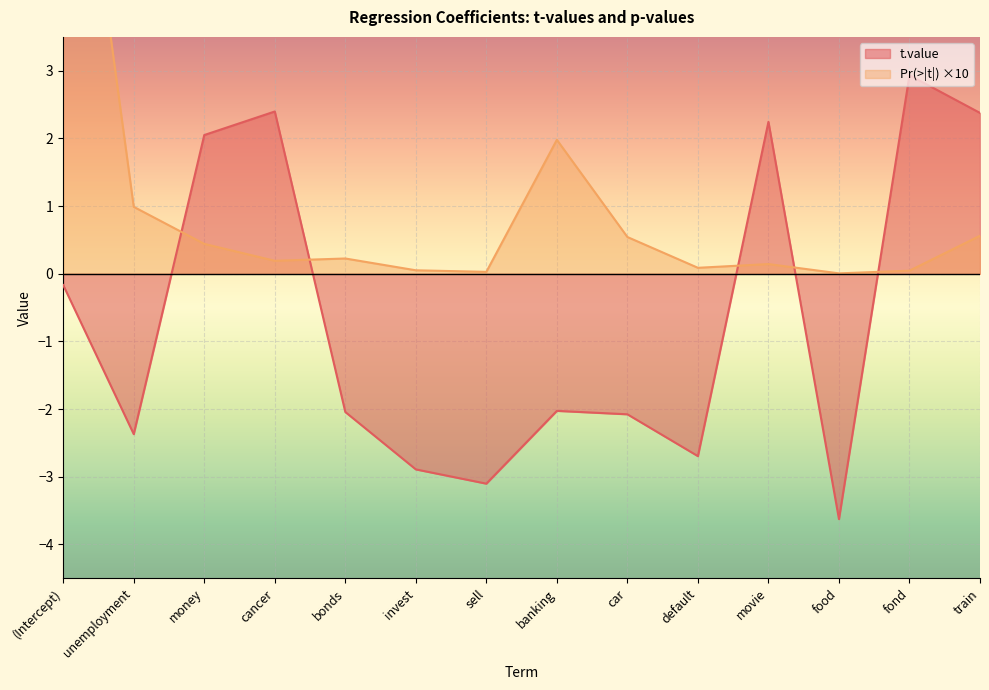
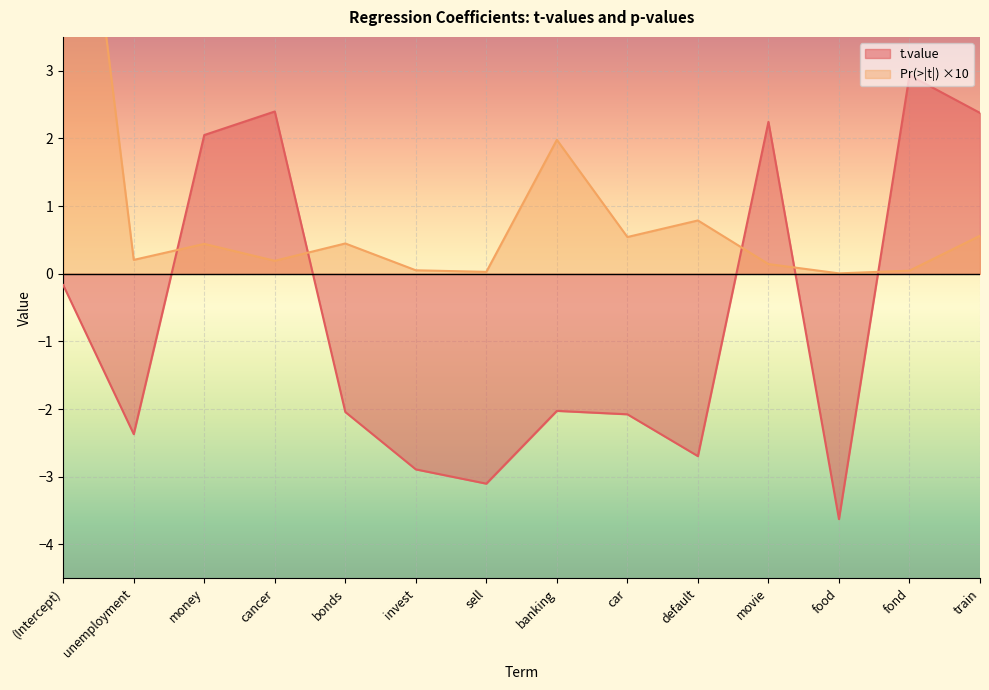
Pr(>|t|) ×10, unemployment: 1.0 -> 0.2
Pr(>|t|) ×10, bonds: 0.2 -> 0.4
Pr(>|t|) ×10, default: 0.1 -> 0.8
